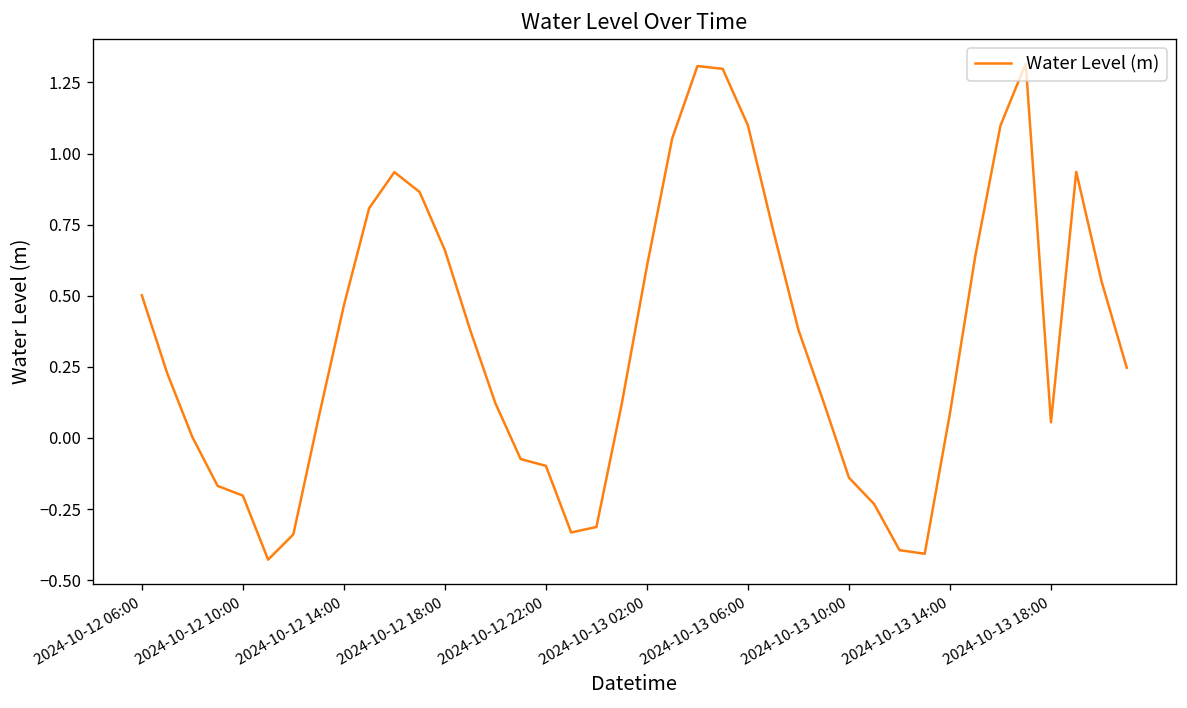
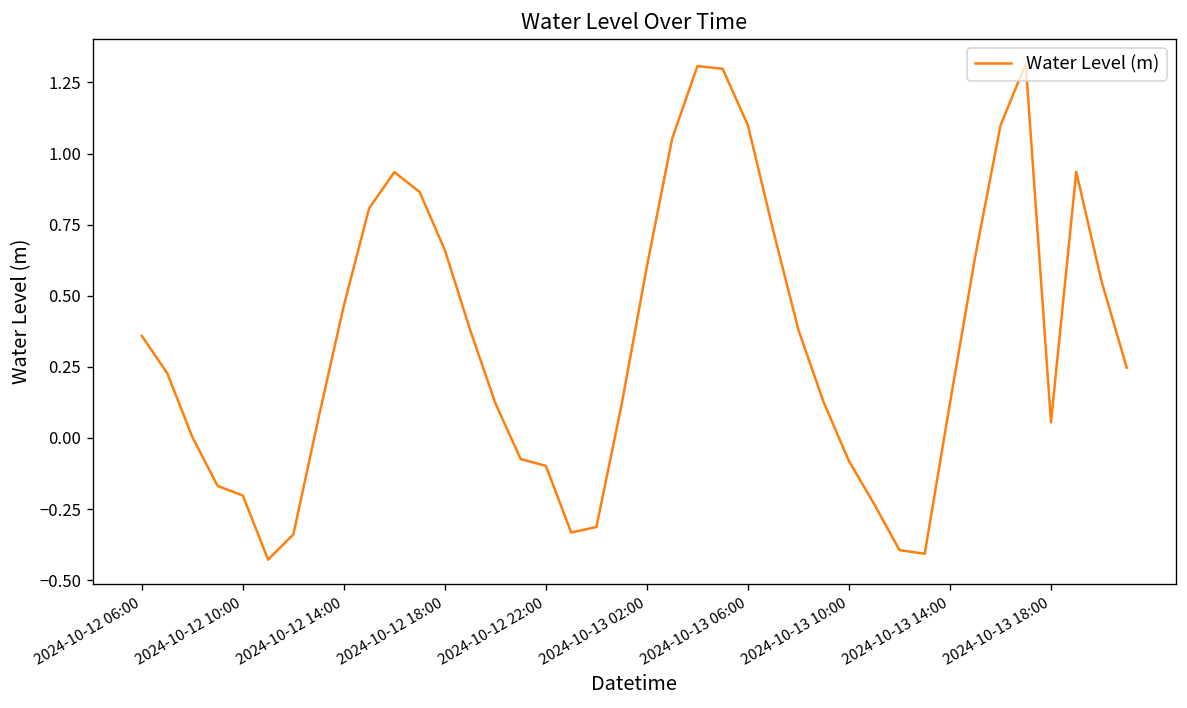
2024-10-12 06:00: 0.50 -> 0.36
2024-10-13 10:00: -0.14 -> -0.08
2024-10-13 14:00: 0.09 -> 0.12
